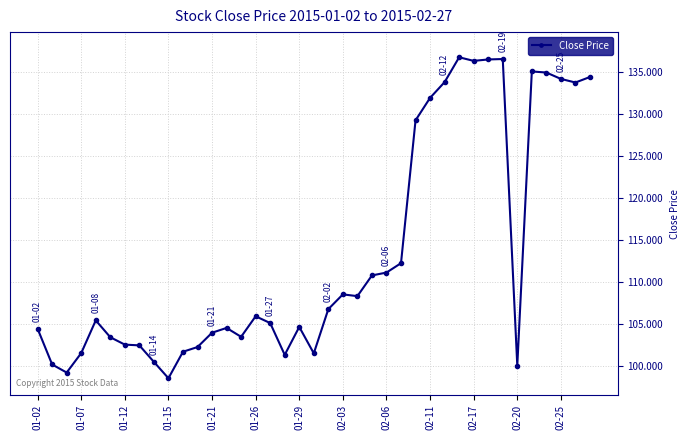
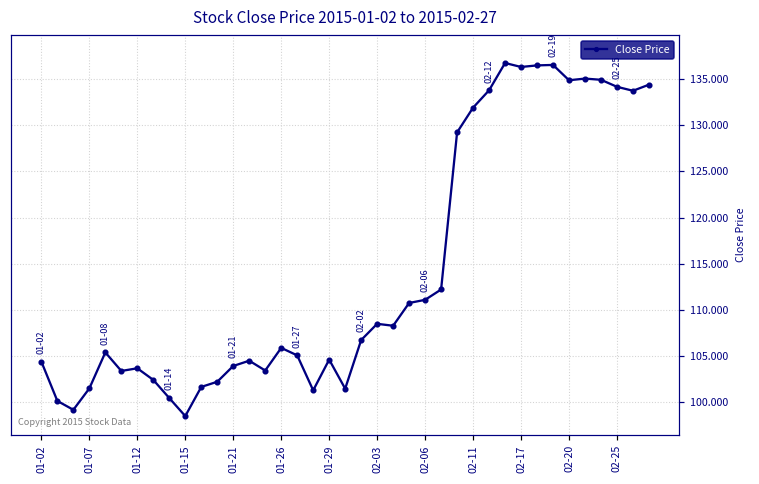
01-12: 102 -> 104
02-20: 100 -> 135
